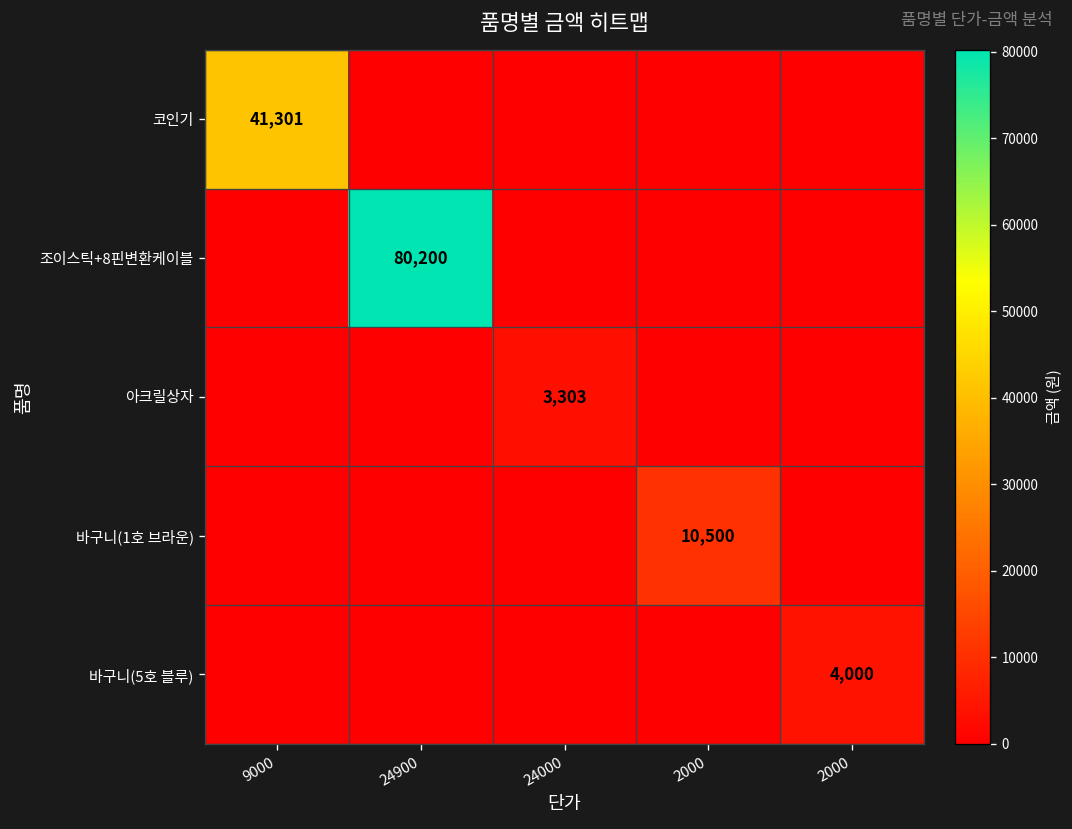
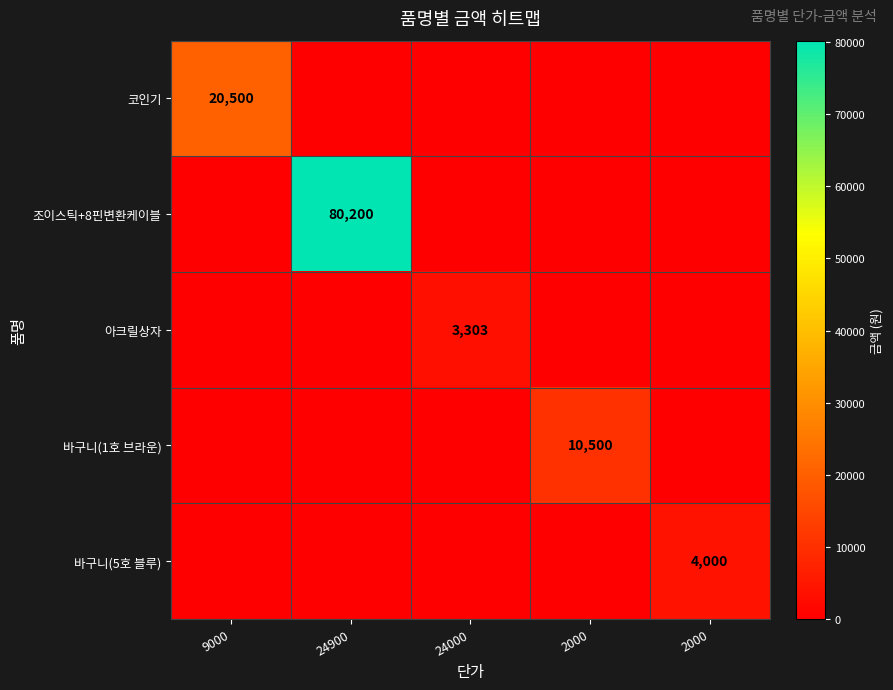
코인기, 9000: 41,301 -> 20,500
